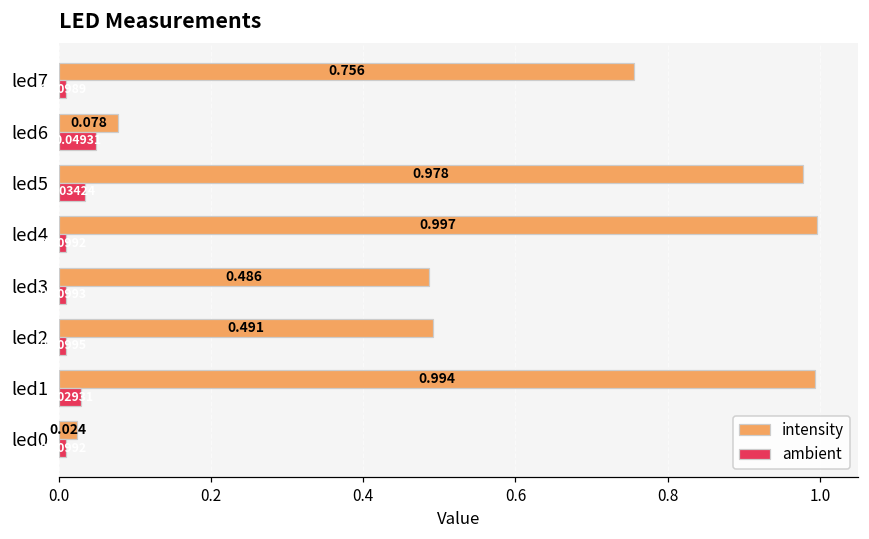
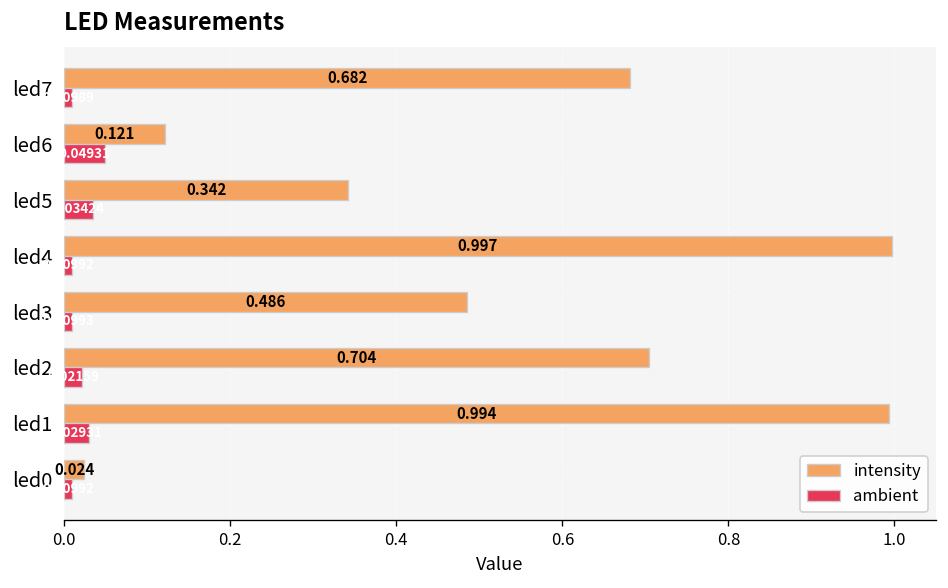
intensity, led7: 0.756 -> 0.682
intensity, led6: 0.078 -> 0.121
intensity, led5: 0.978 -> 0.342
intensity, led2: 0.491 -> 0.704
ambient, led2: 0.01 -> 0.02
